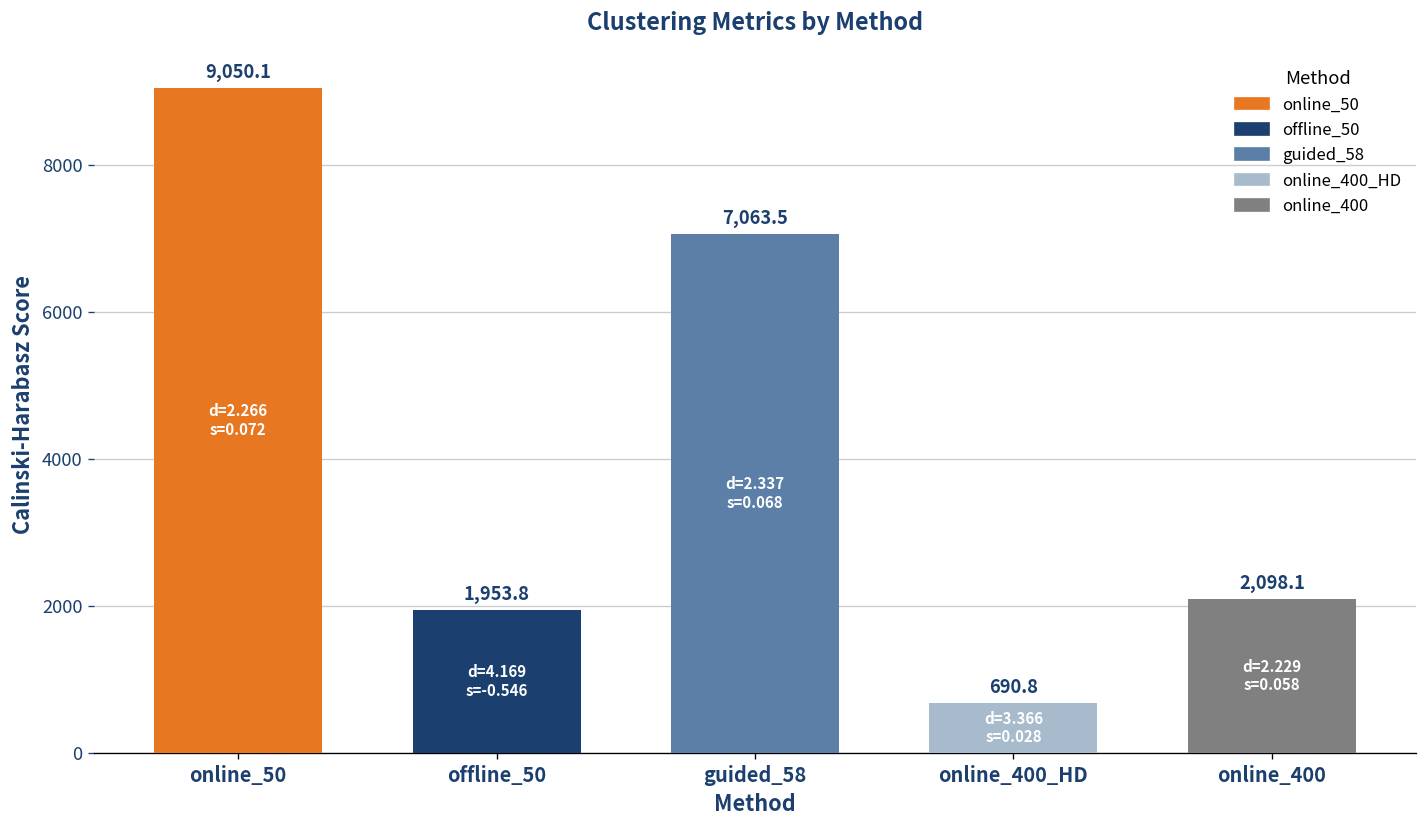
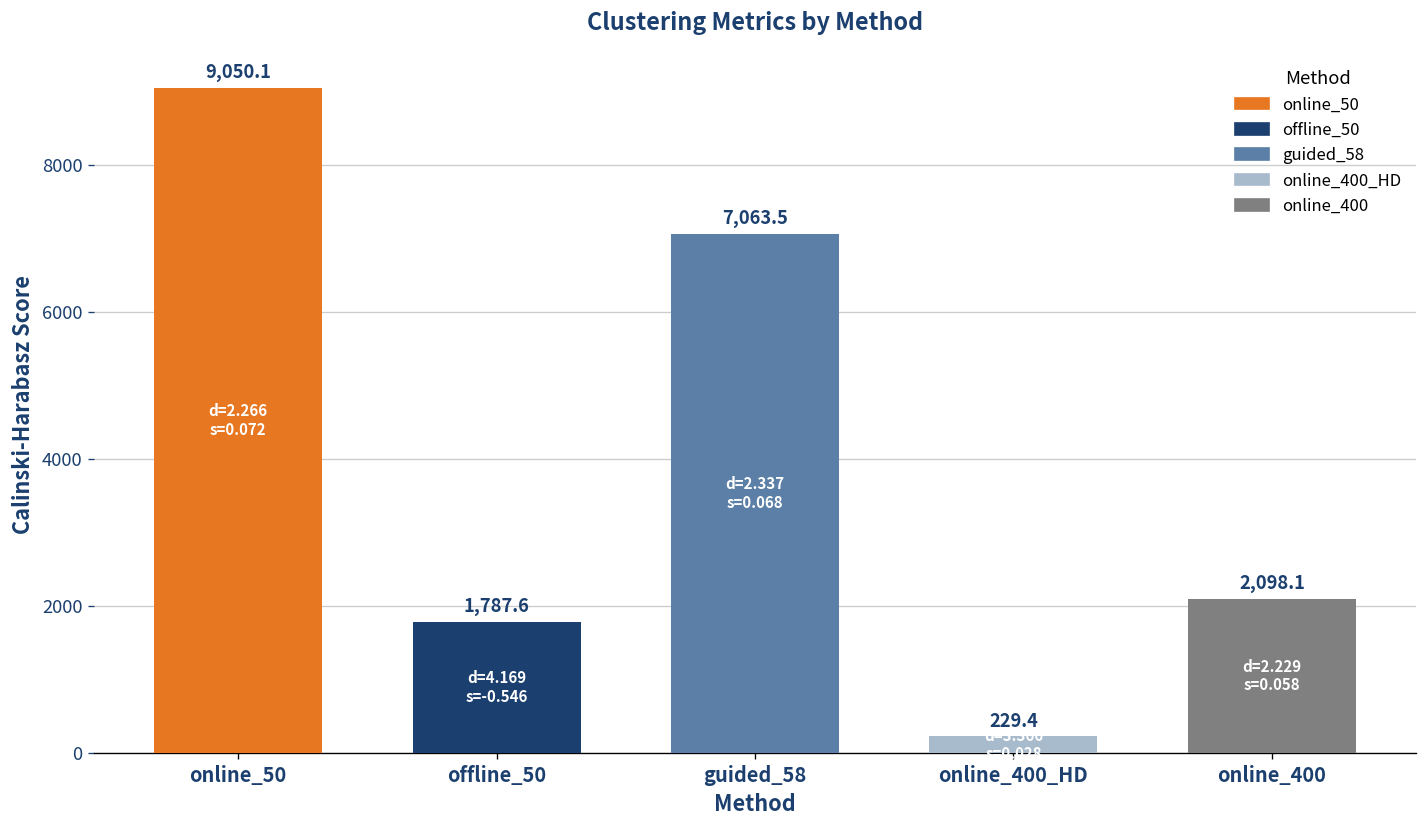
offline_50: 1,953.8 -> 1,787.6
online_400_HD: 690.8 -> 229.4
